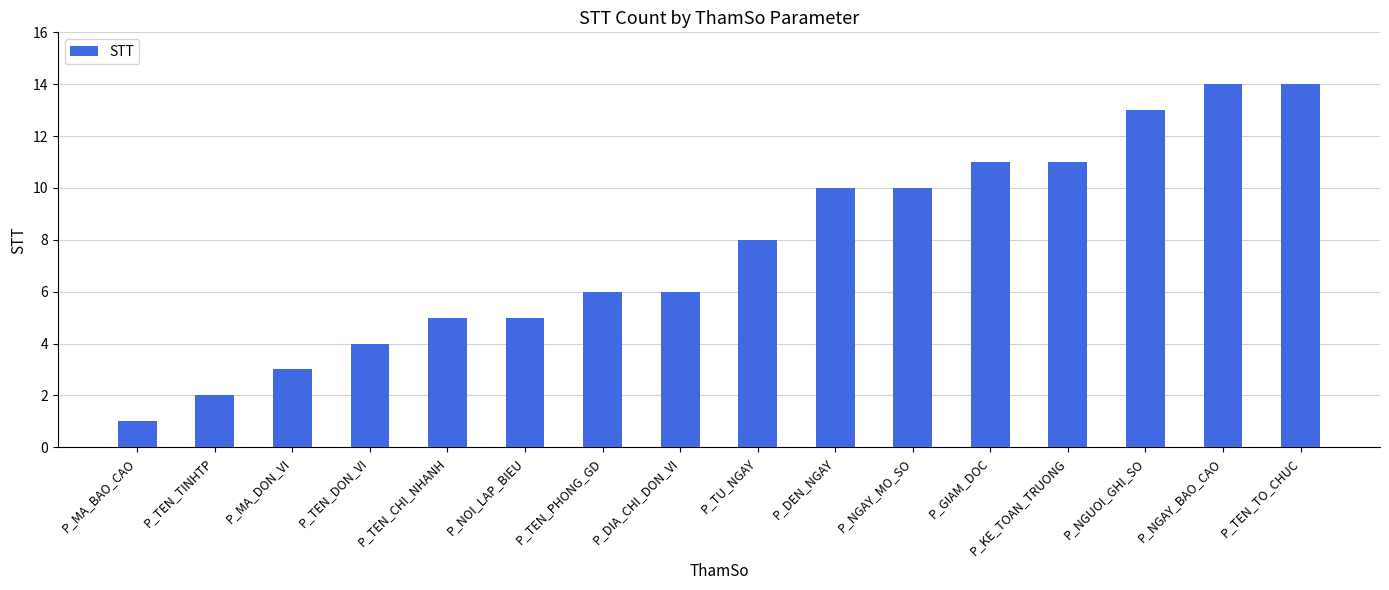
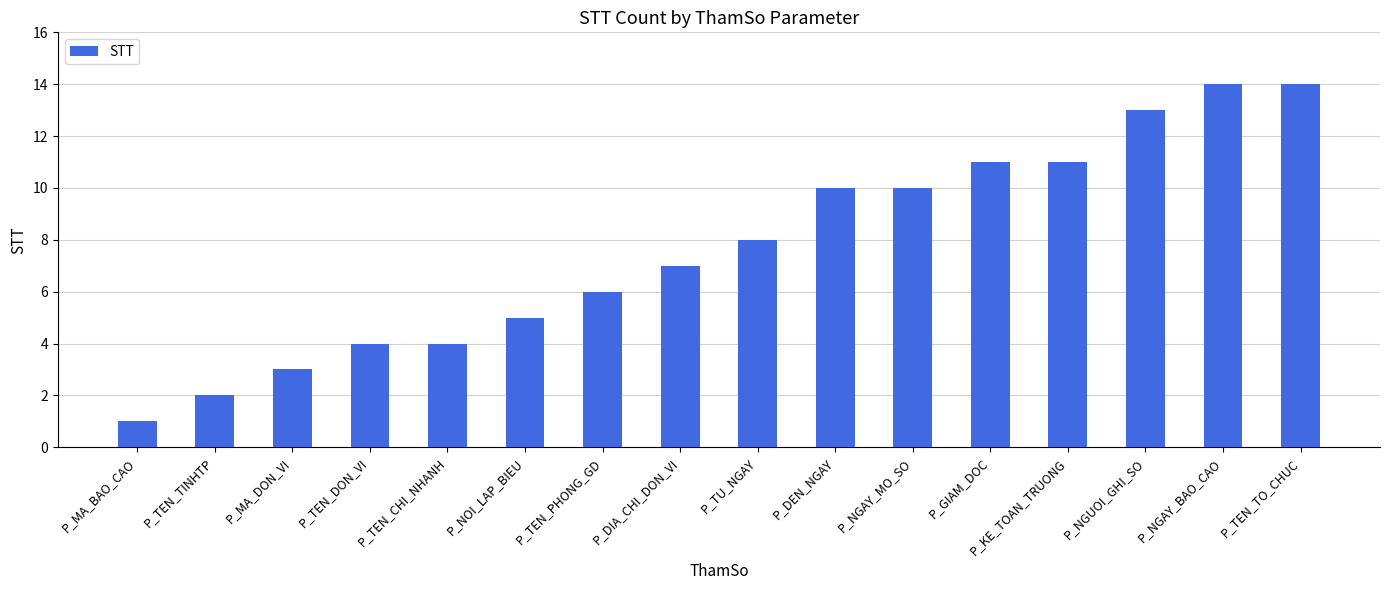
P_TEN_CHI_NHANH: 5 -> 4
P_DIA_CHI_DON_VI: 6 -> 7
